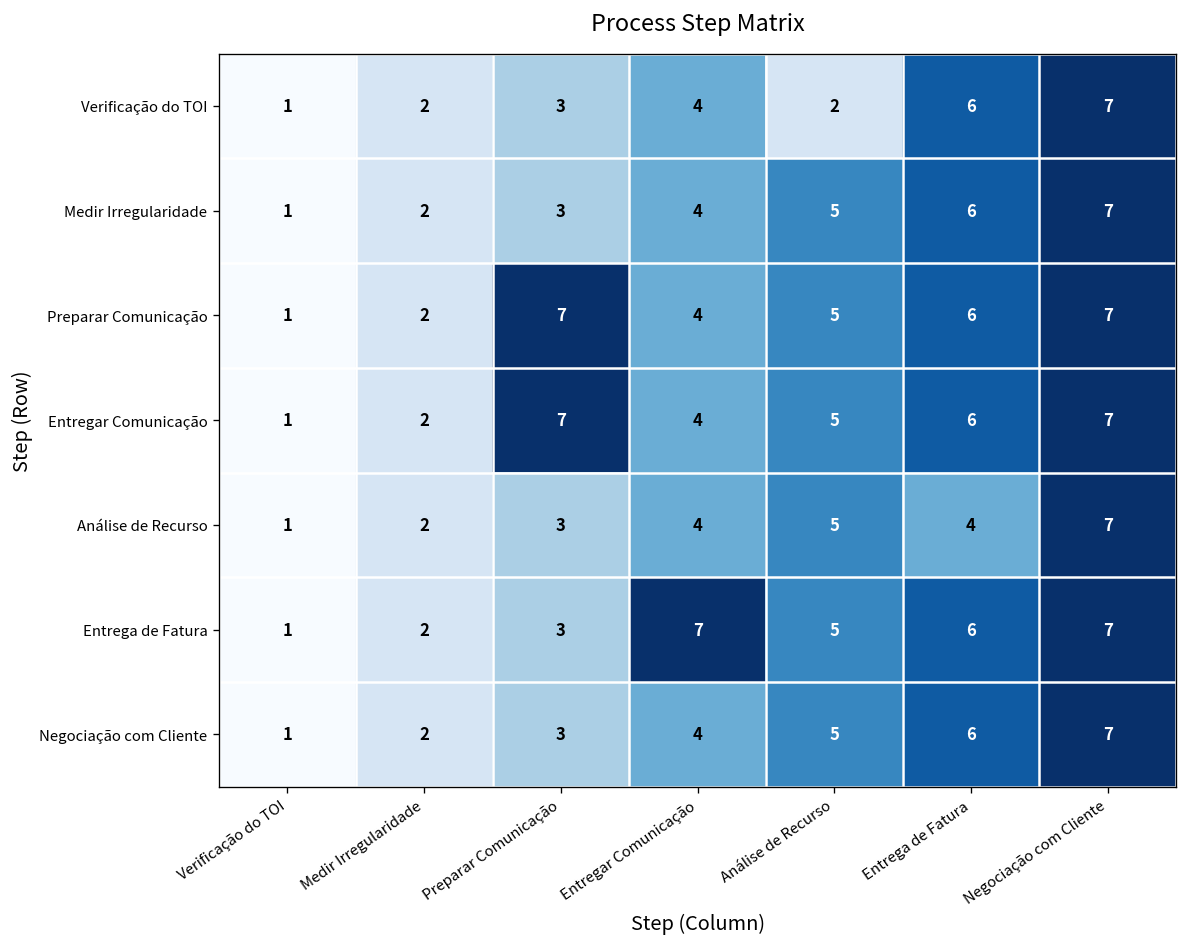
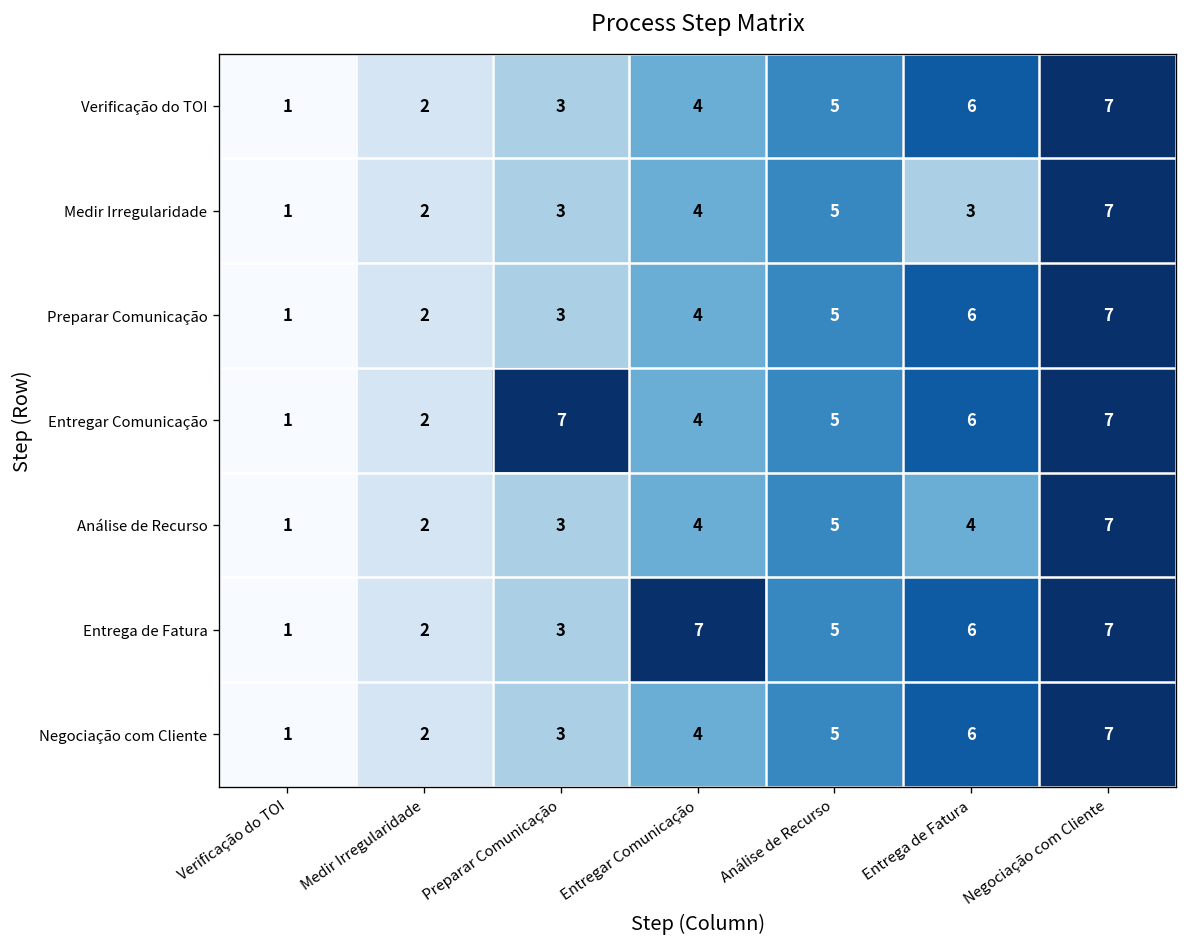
Verificação do TOI, Análise de Recurso: 2 -> 5
Medir Irregularidade, Entrega de Fatura: 6 -> 3
Preparar Comunicação, Preparar Comunicação: 7 -> 3
